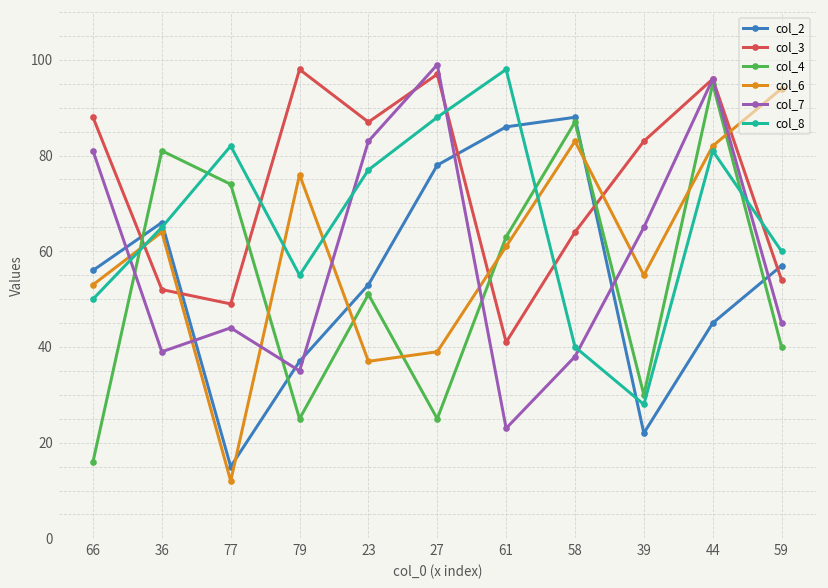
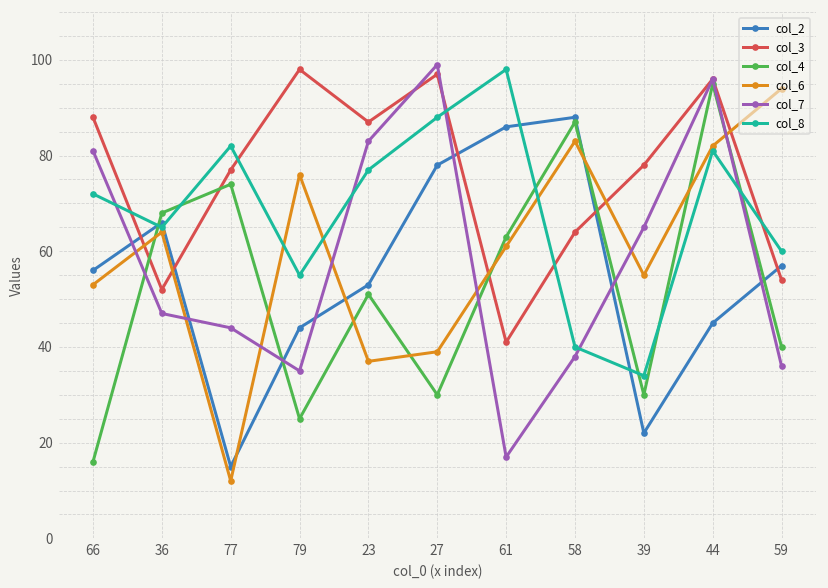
col_8, 66: 50 -> 72
col_4, 36: 81 -> 68
col_7, 36: 39 -> 47
col_3, 77: 49 -> 77
col_2, 79: 37 -> 44
col_4, 27: 25 -> 30
col_7, 61: 23 -> 17
col_3, 39: 83 -> 78
col_8, 39: 28 -> 34
col_7, 59: 45 -> 36
